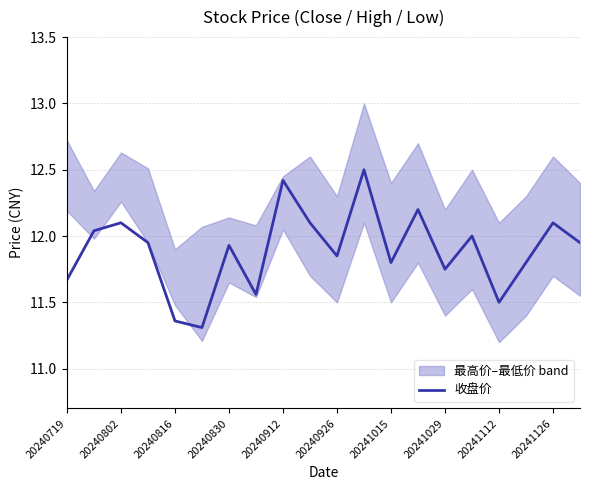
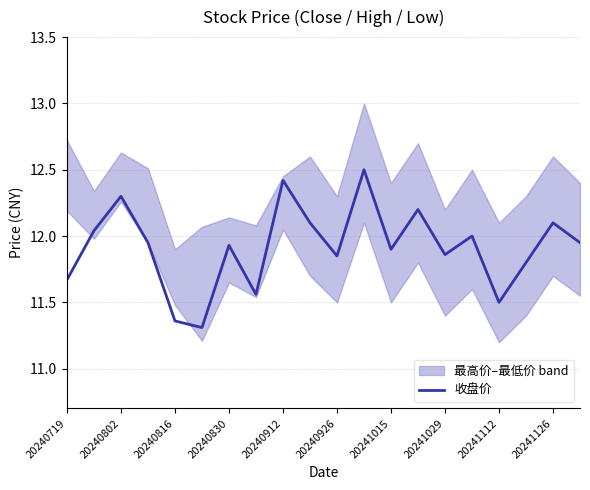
收盘价, 20240802: 12.1 -> 12.3
收盘价, 20241015: 11.8 -> 11.9
收盘价, 20241029: 11.75 -> 11.86
